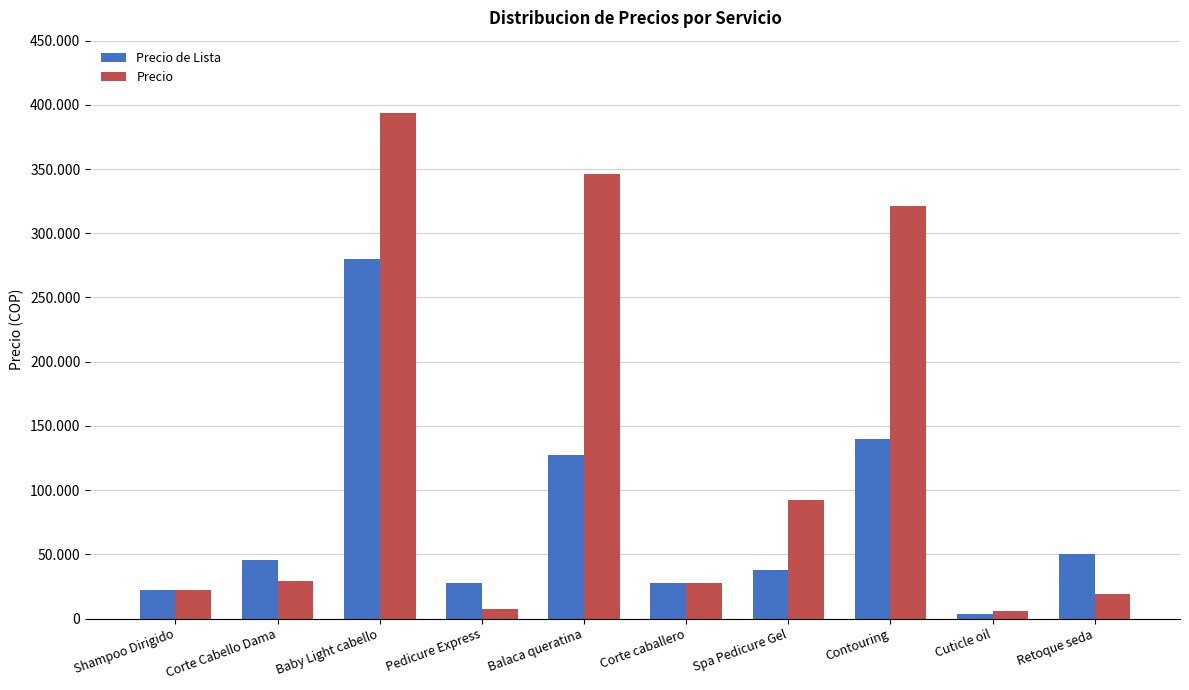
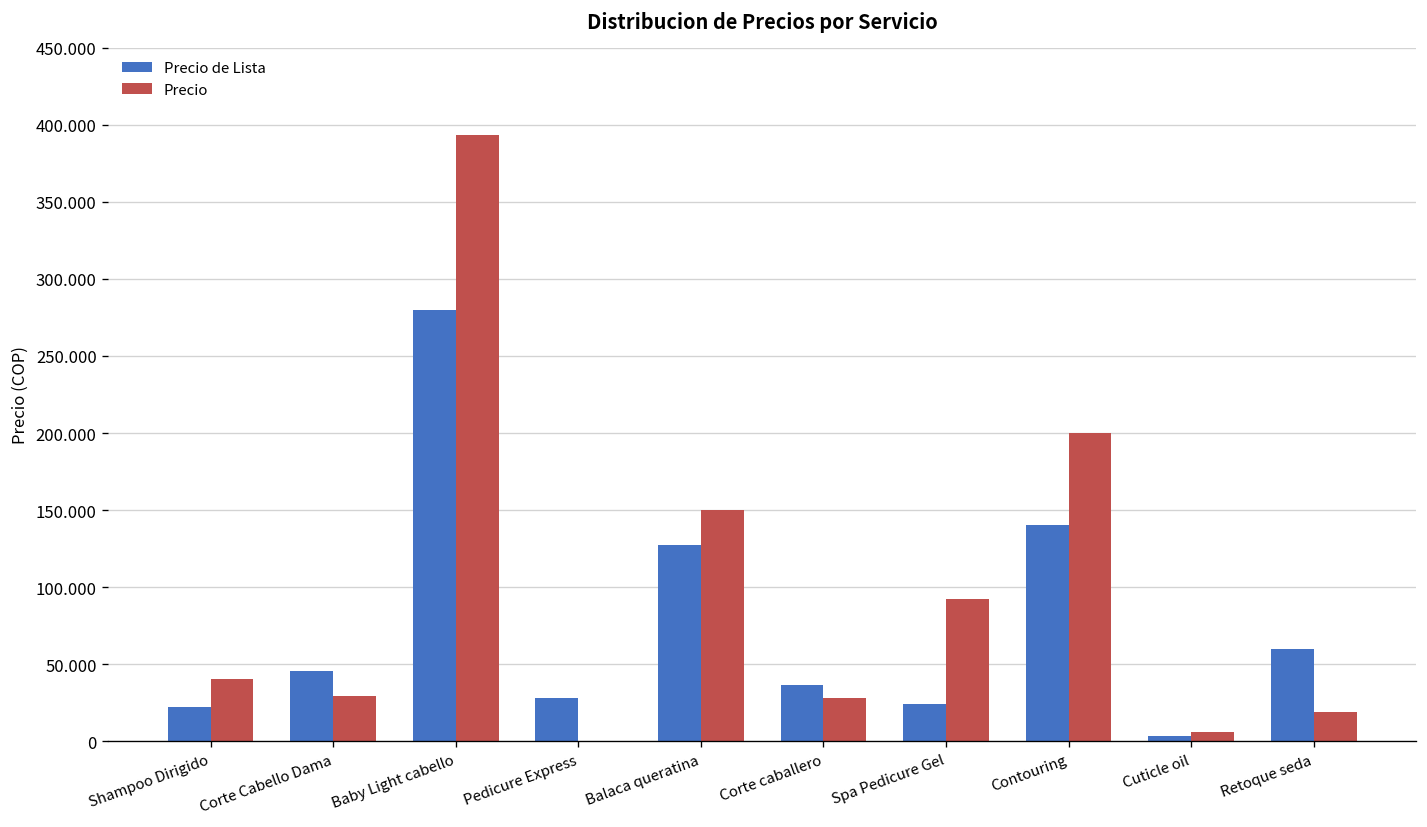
Precio, Shampoo Dirigido: 22 -> 41
Precio, Pedicure Express: 7 -> 0
Precio, Balaca queratina: 346 -> 150
Precio de Lista, Corte caballero: 28 -> 36
Precio de Lista, Spa Pedicure Gel: 38 -> 24
Precio, Contouring: 321 -> 200
Precio de Lista, Retoque seda: 50 -> 60
